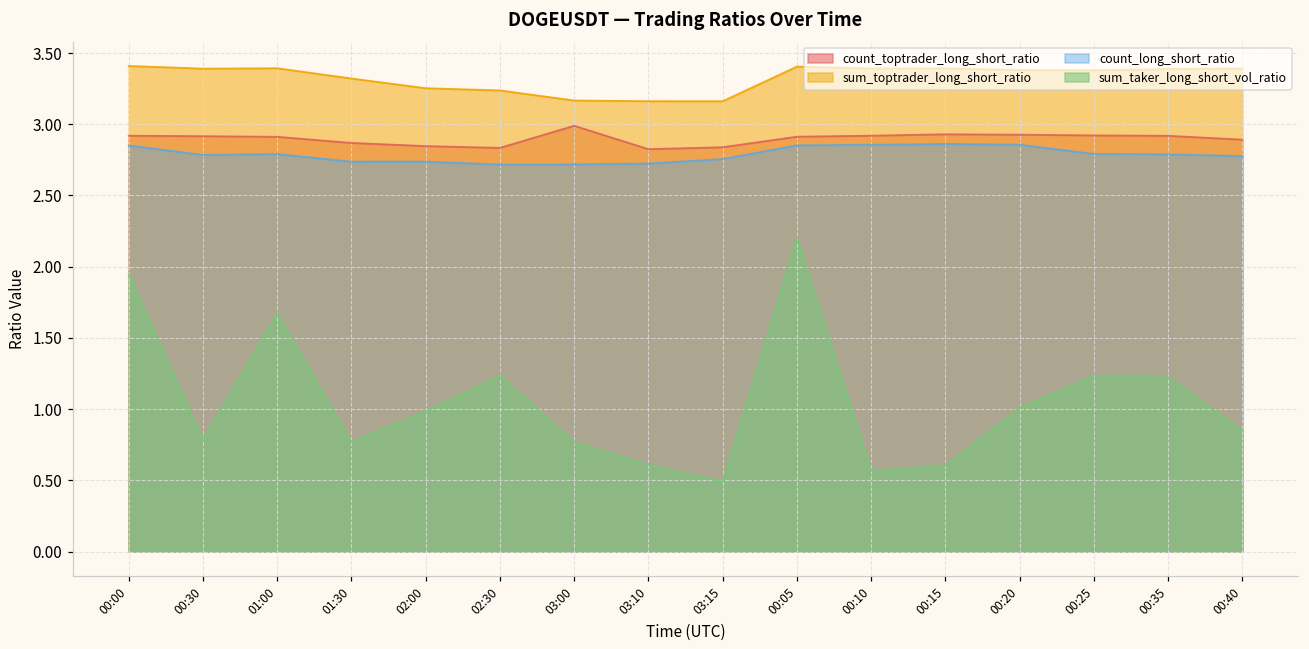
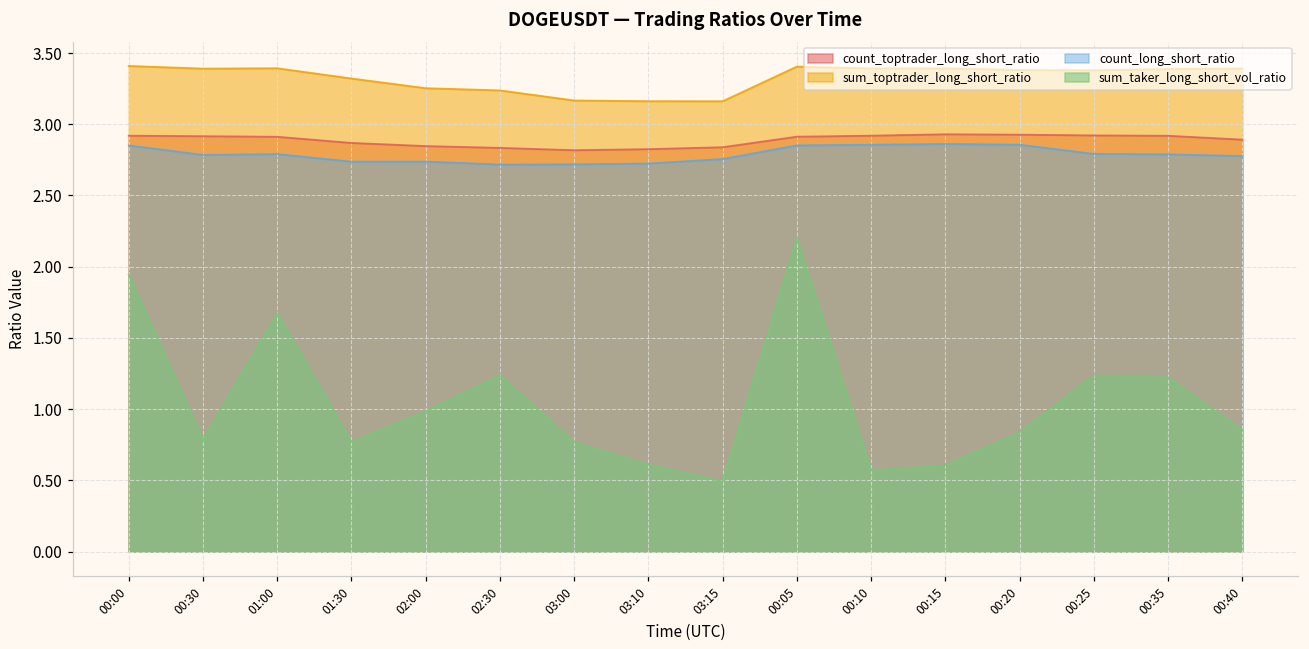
count_toptrader_long_short_ratio, 03:00: 2.99 -> 2.82
sum_taker_long_short_vol_ratio, 00:20: 1.01 -> 0.84
